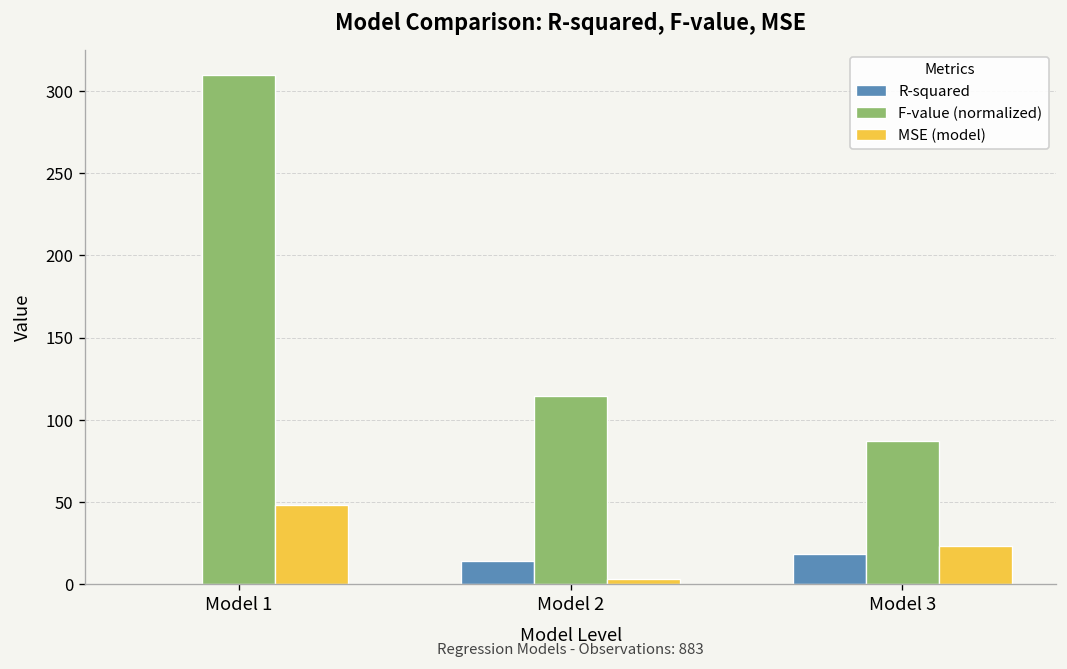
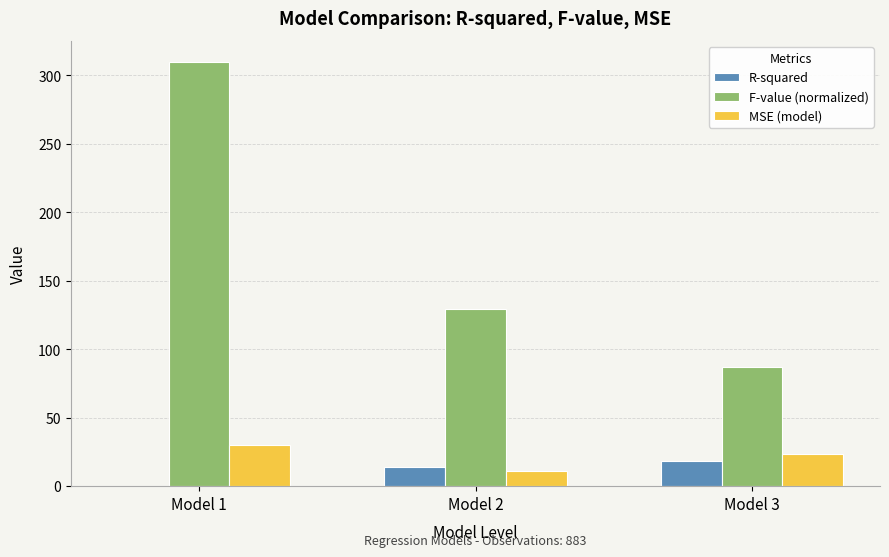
MSE (model), Model 1: 48 -> 30
F-value (normalized), Model 2: 114 -> 129
MSE (model), Model 2: 3 -> 11
